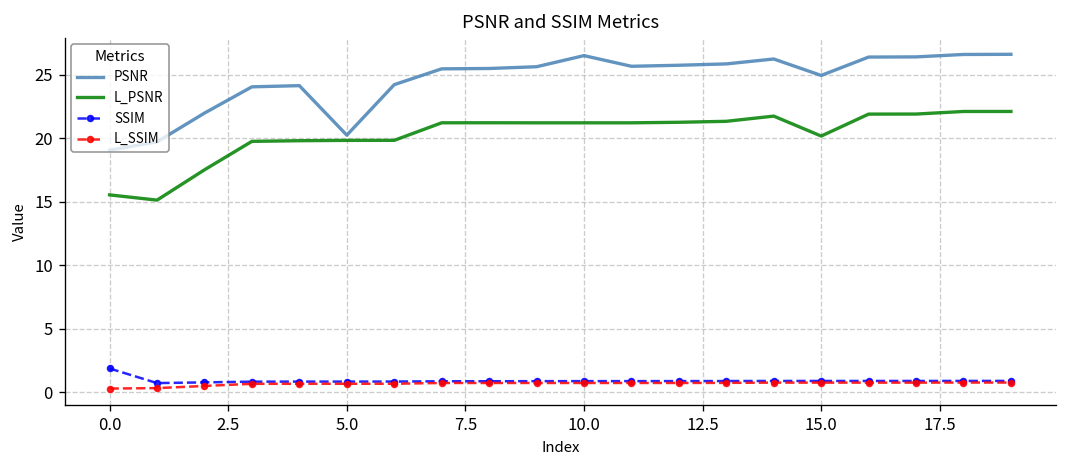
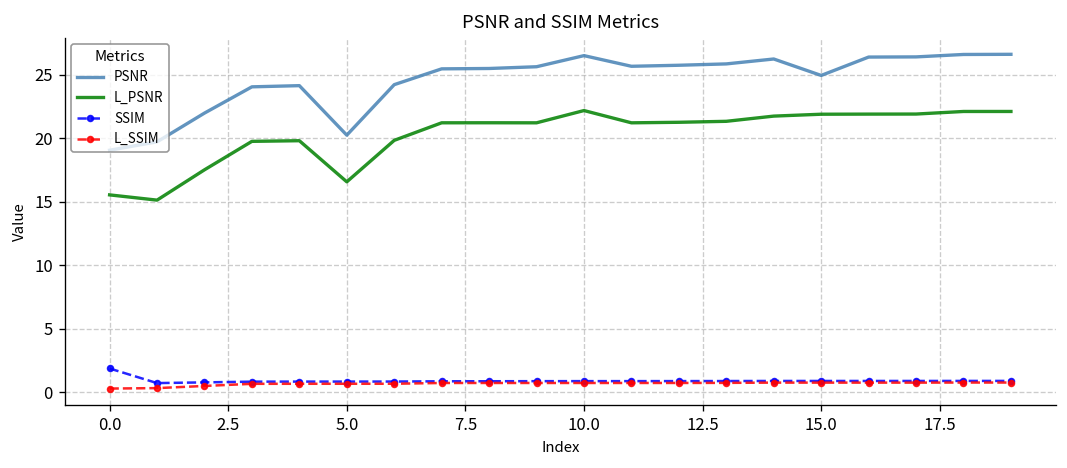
L_PSNR, 5.0: 19.8 -> 16.6
L_PSNR, 10.0: 21.2 -> 22.2
L_PSNR, 15.0: 20.2 -> 21.9
